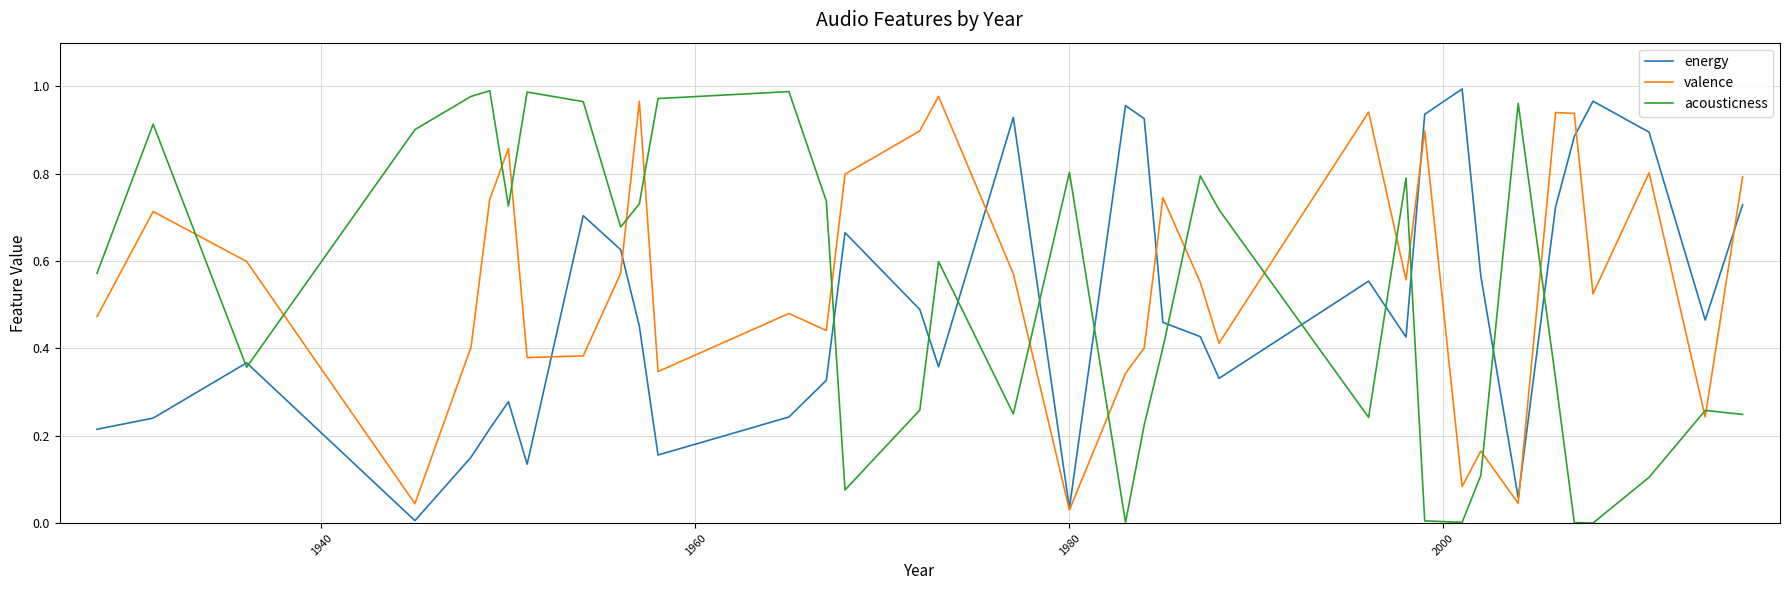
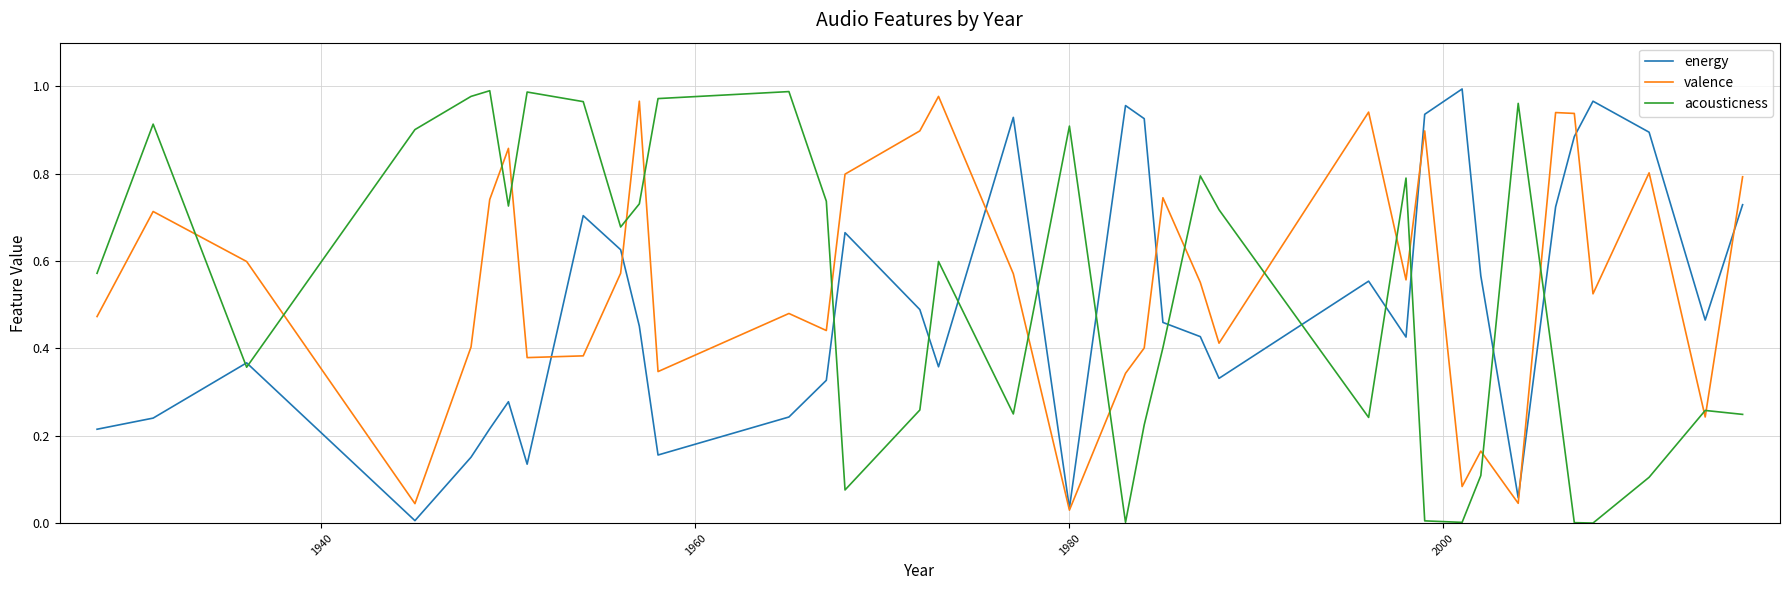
acousticness, 1980: 0.80 -> 0.91
